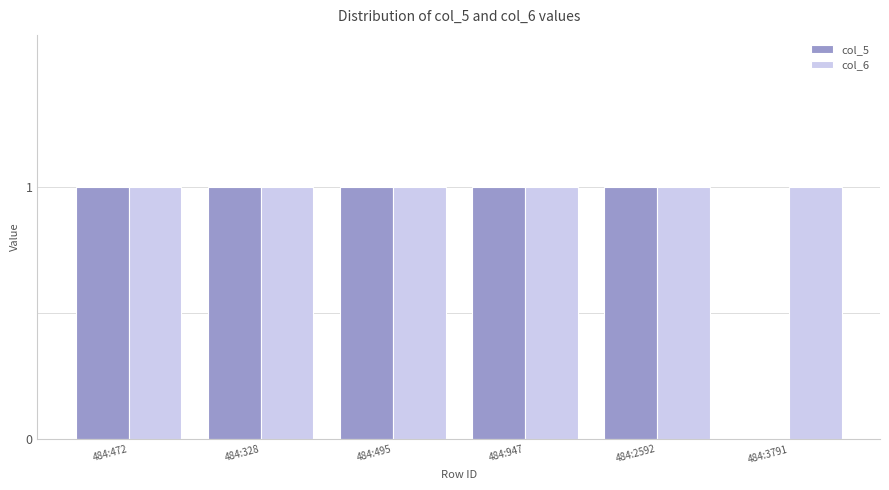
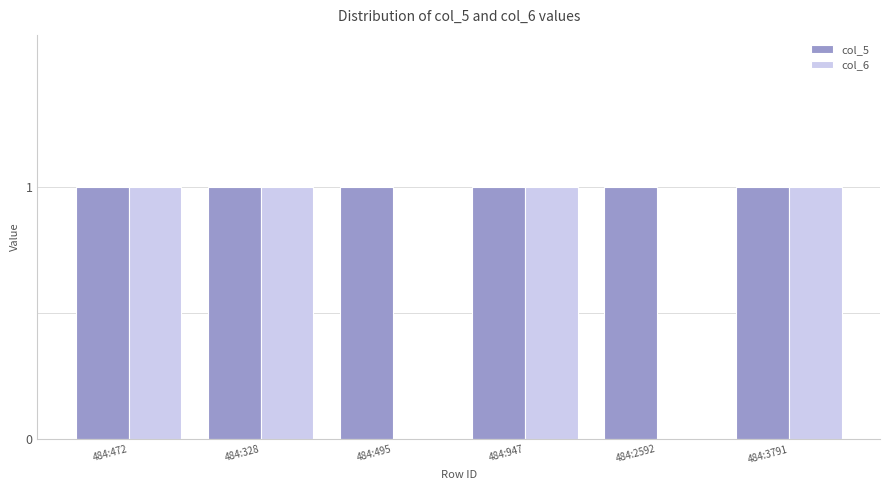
col_6, 484:495: 1 -> 0
col_6, 484:2592: 1 -> 0
col_5, 484:3791: 0 -> 1
